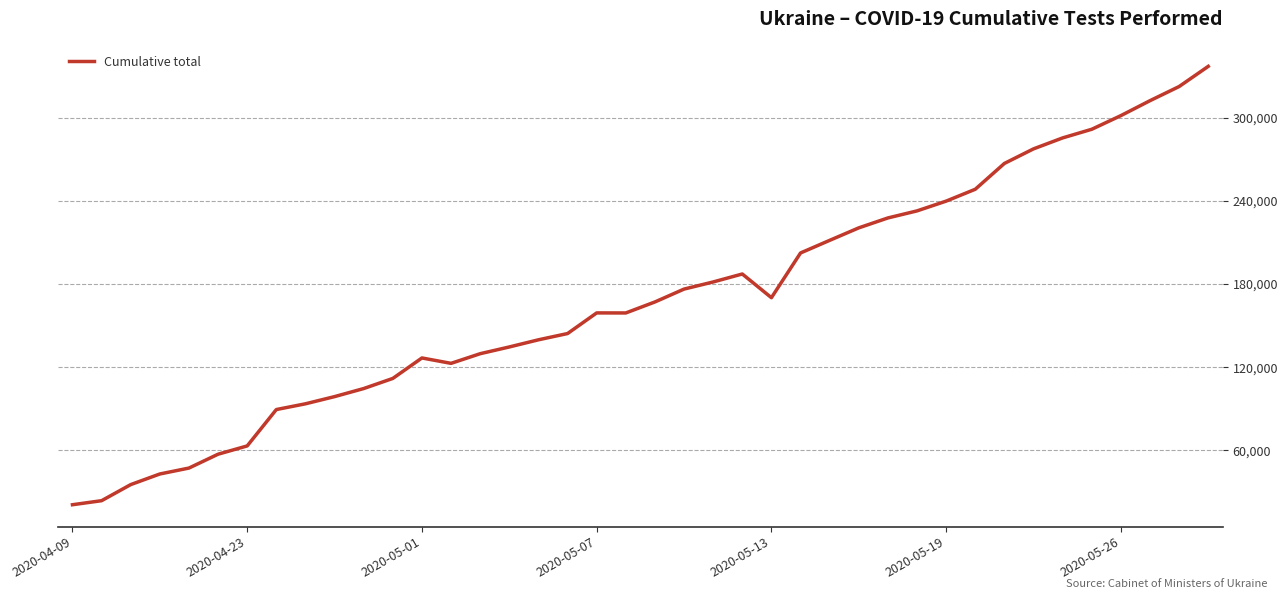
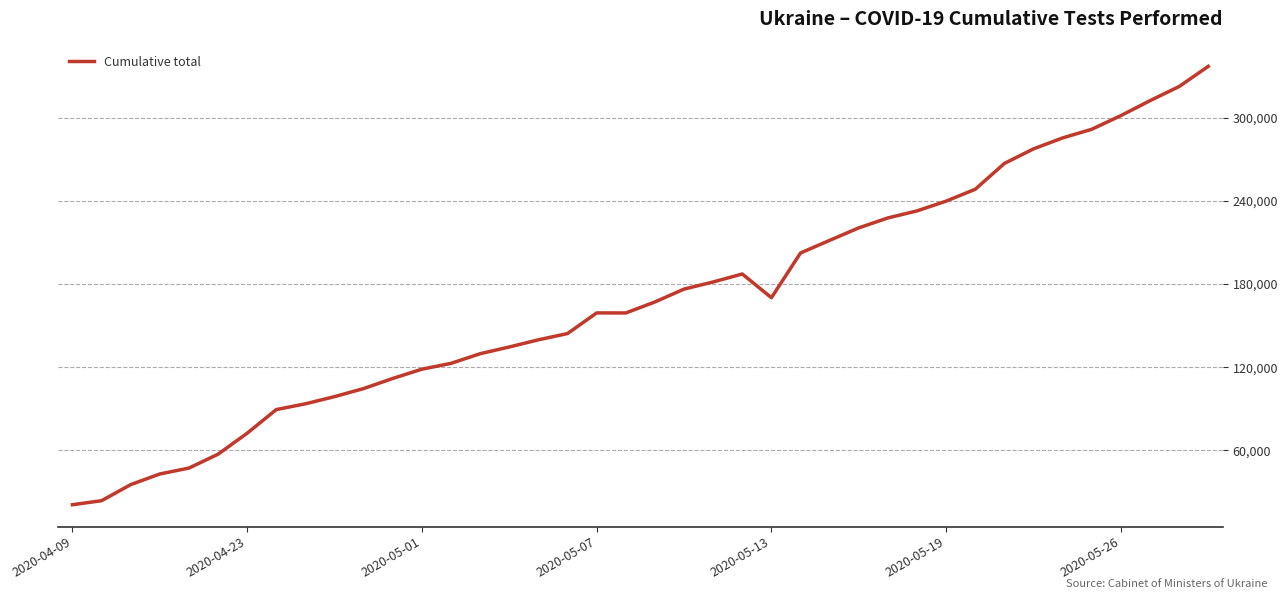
2020-04-23: 63,000 -> 72,000
2020-05-01: 127,000 -> 119,000
